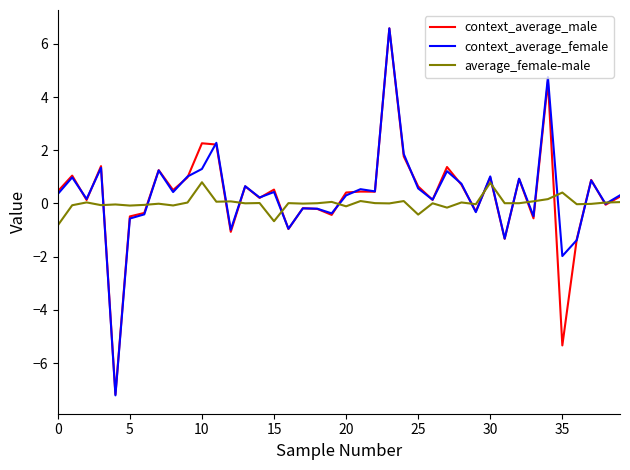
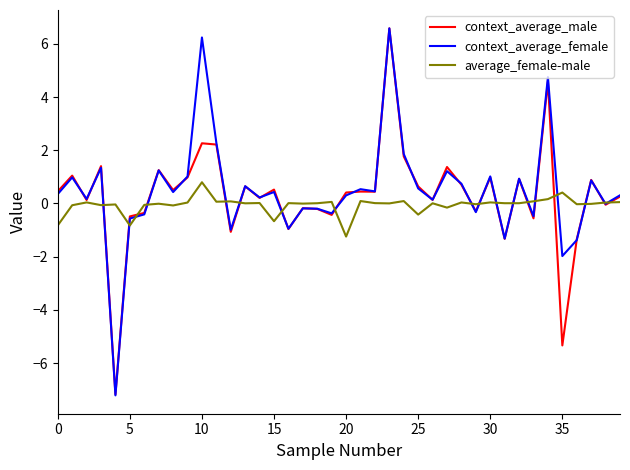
average_female-male, 5: -0.1 -> -0.8
context_average_female, 10: 1.3 -> 6.2
average_female-male, 20: -0.1 -> -1.2
average_female-male, 30: 0.8 -> 0.0
